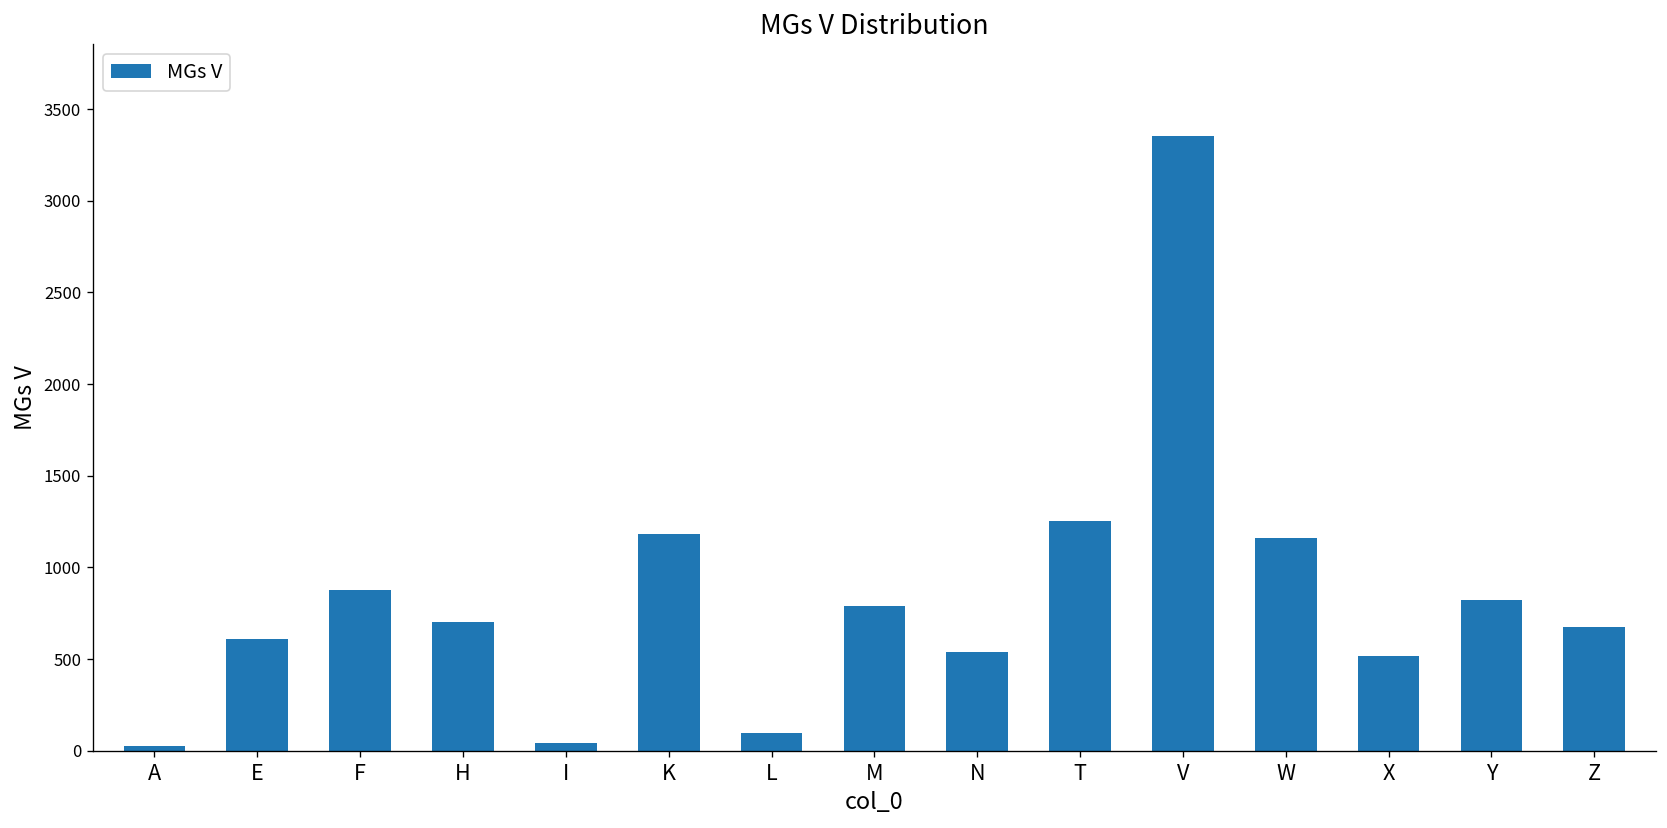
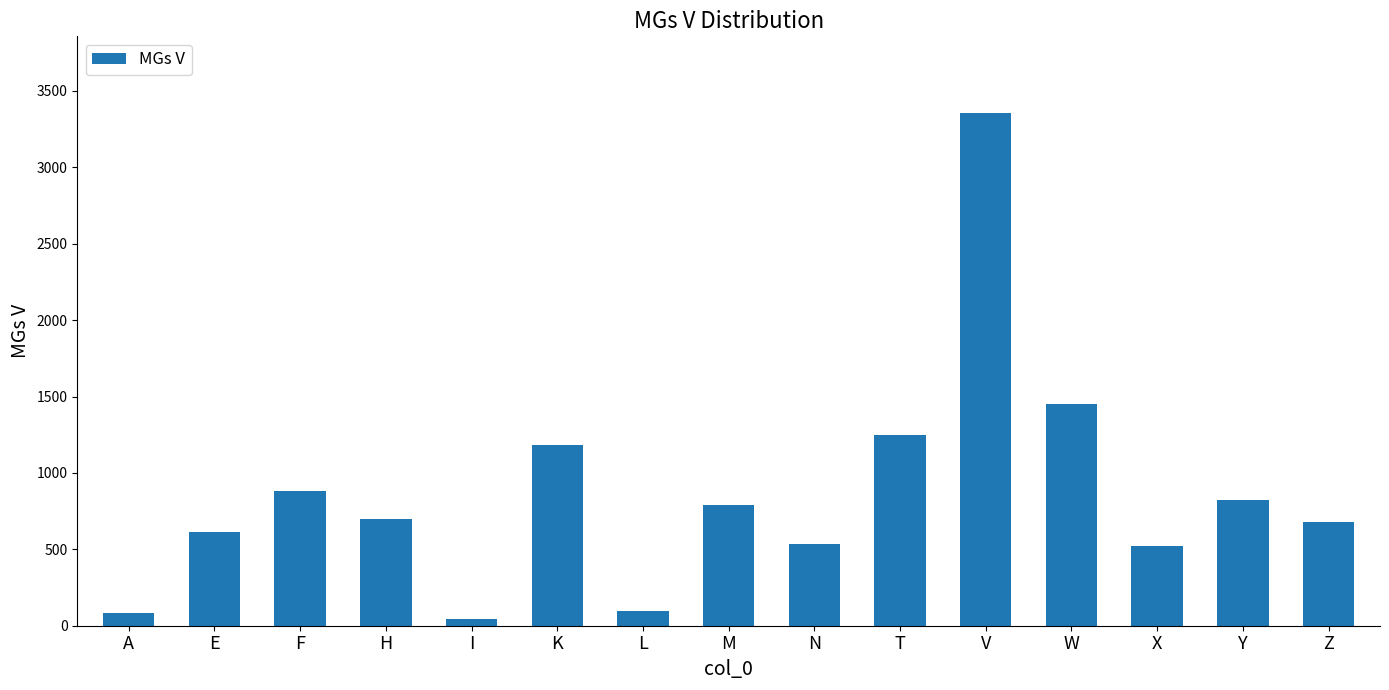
A: 30 -> 80
W: 1160 -> 1450
